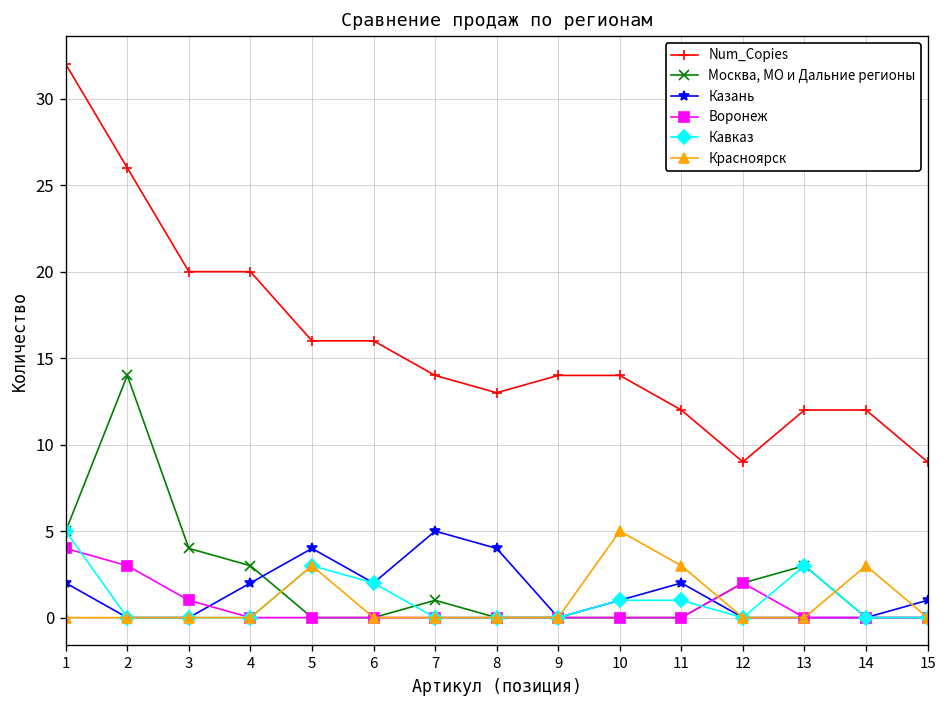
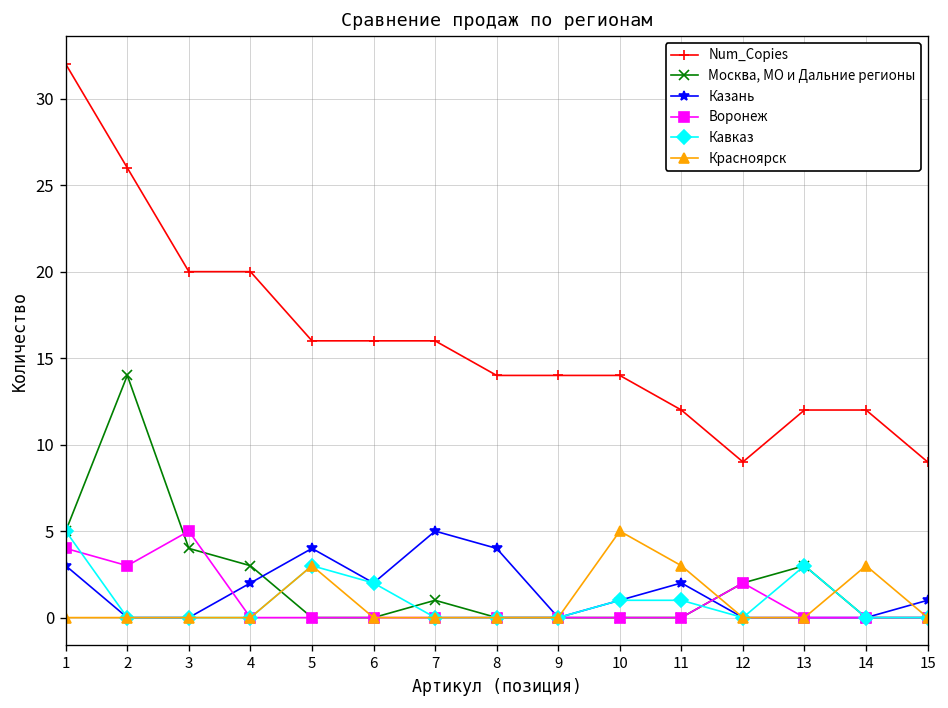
Казань, 1: 2 -> 3
Воронеж, 3: 1 -> 5
Num_Copies, 7: 14 -> 16
Num_Copies, 8: 13 -> 14
